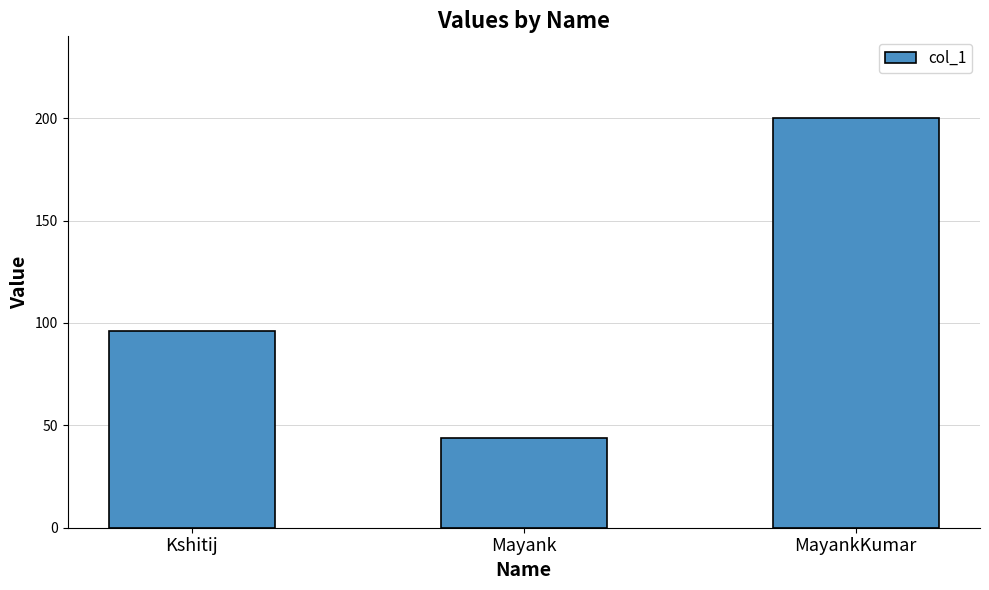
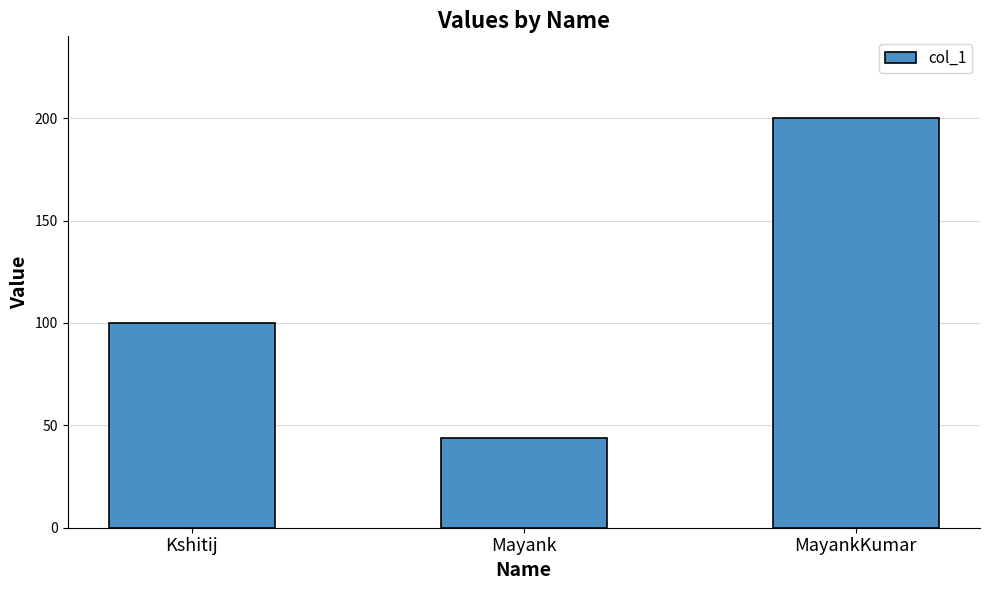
Kshitij: 96 -> 100
